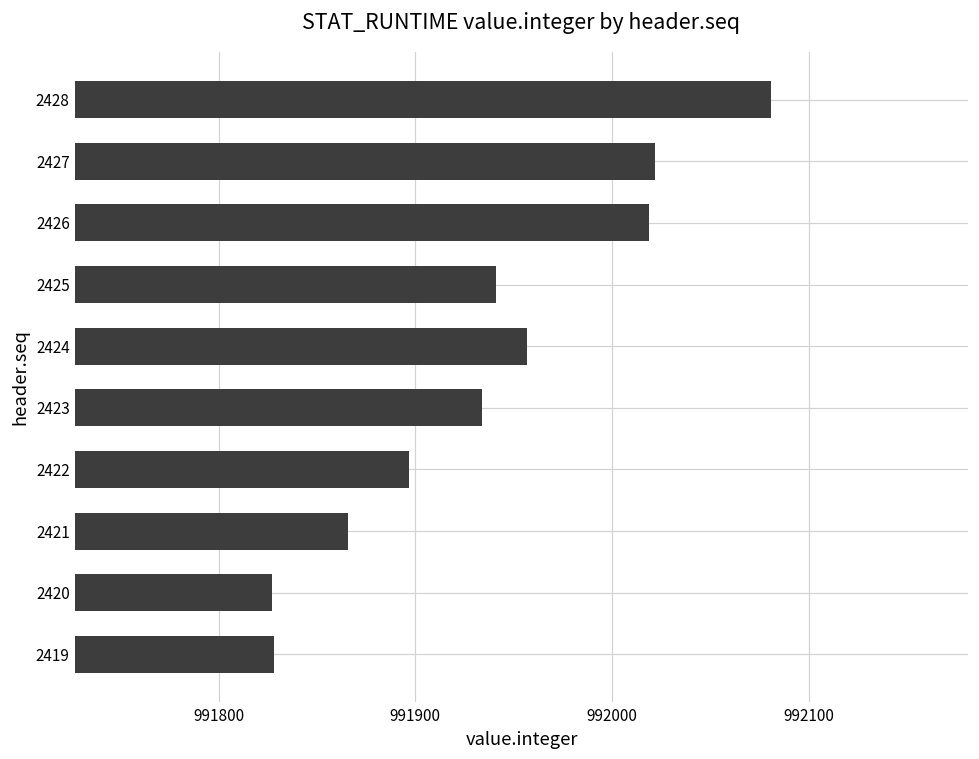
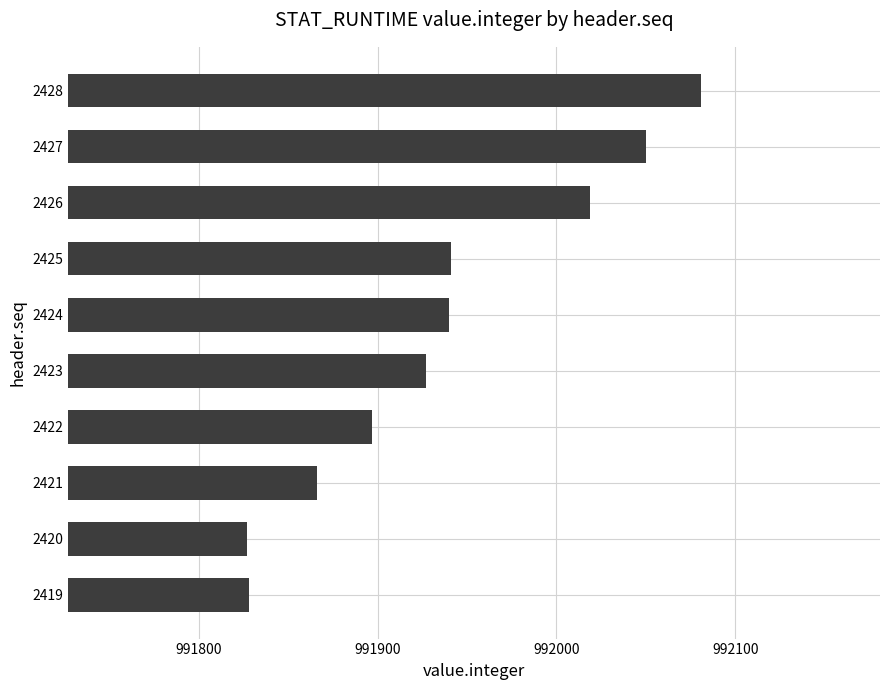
2427: 992022 -> 992050
2424: 991957 -> 991940
2423: 991934 -> 991927
